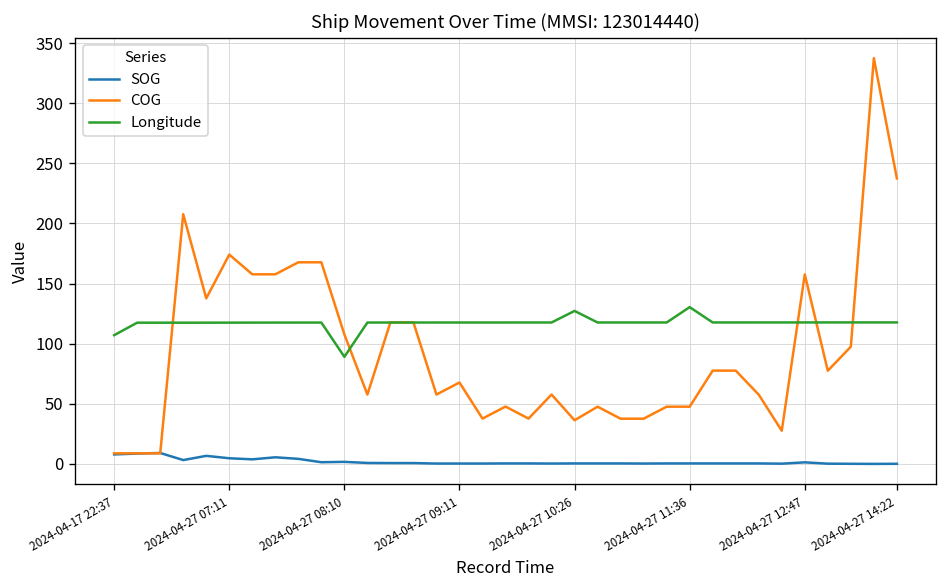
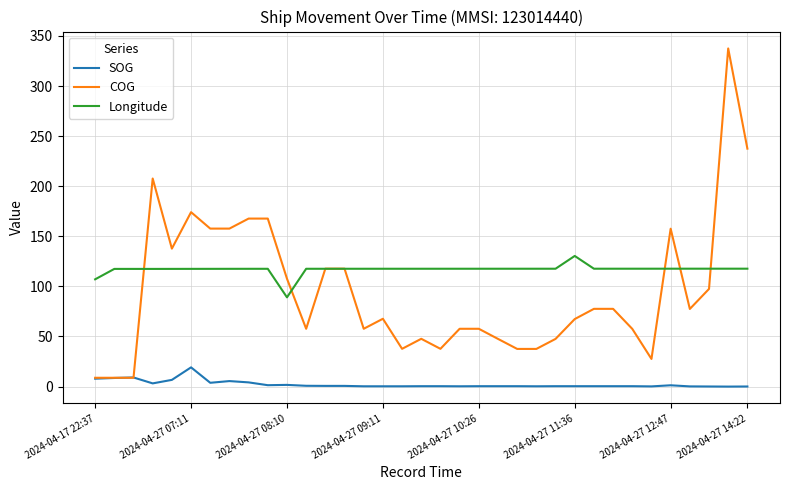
SOG, 2024-04-27 07:11: 5 -> 19
COG, 2024-04-27 10:26: 36 -> 58
Longitude, 2024-04-27 10:26: 127 -> 118
COG, 2024-04-27 11:36: 48 -> 67
